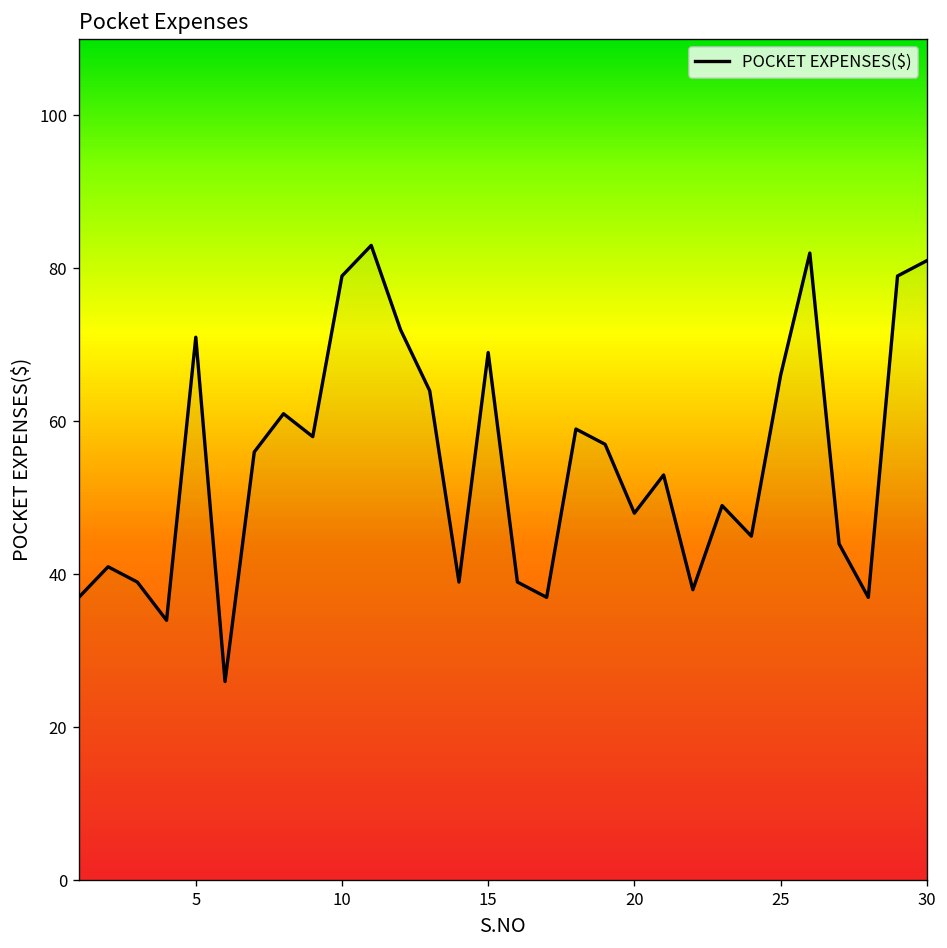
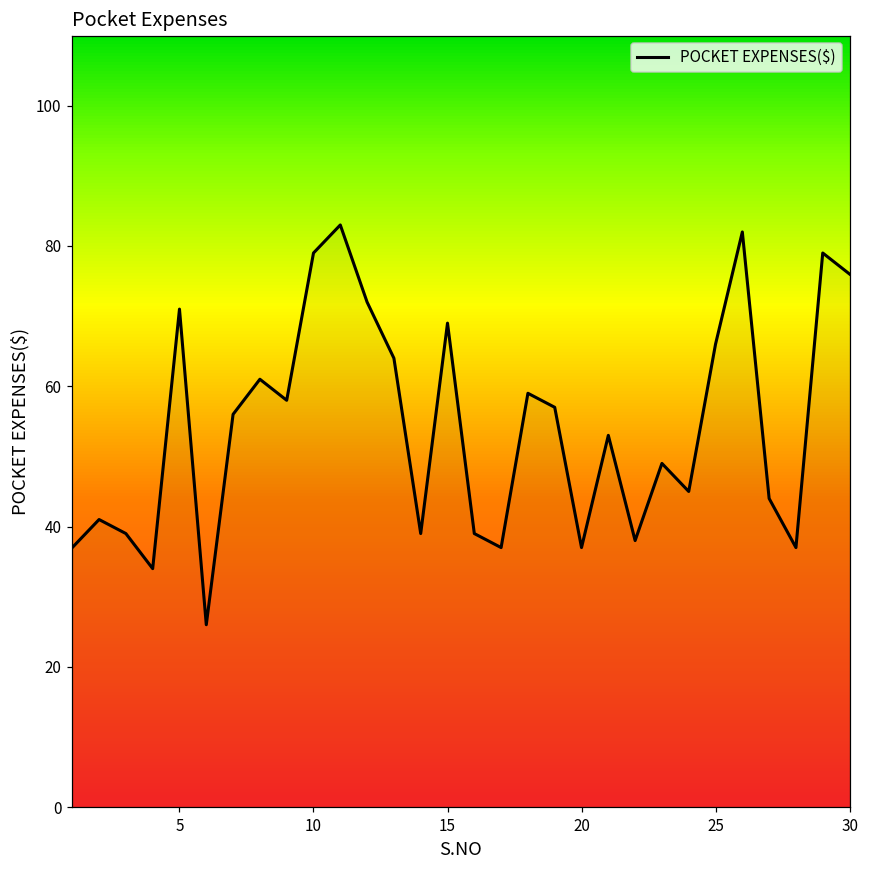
20: 48 -> 37
30: 81 -> 76
